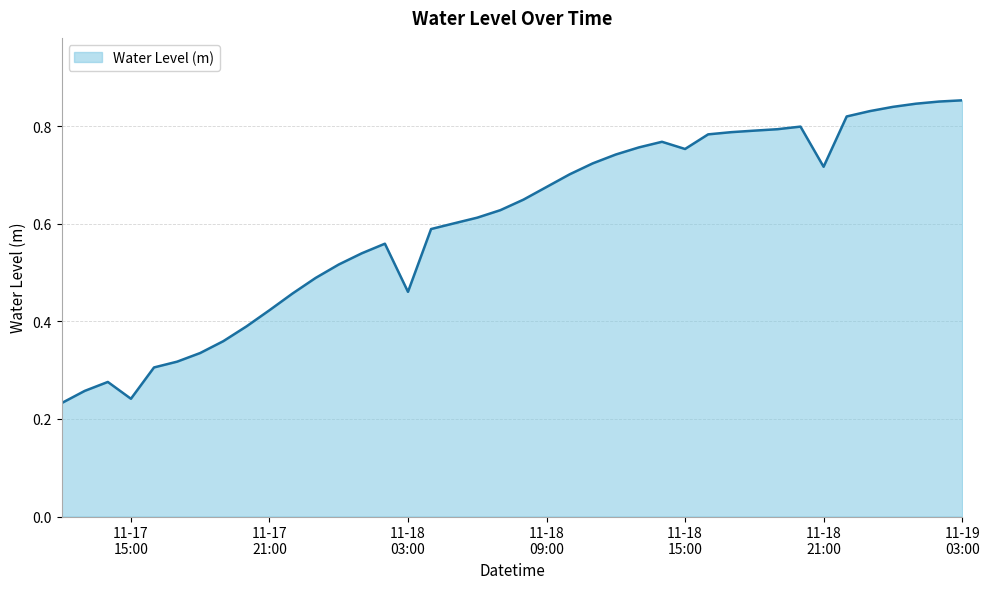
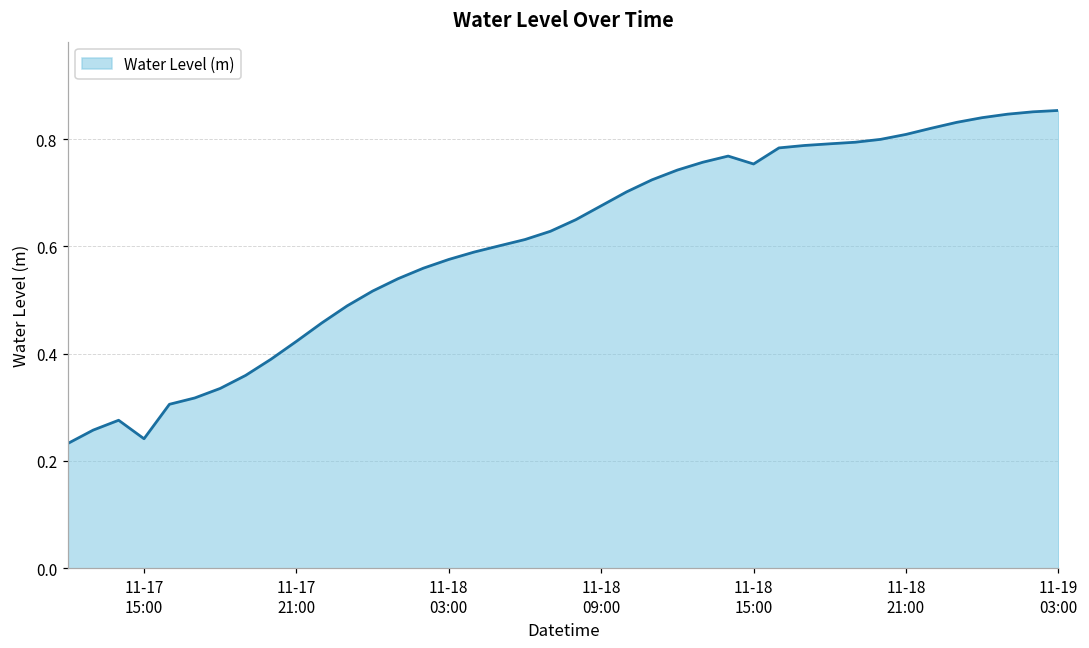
11-18 03:00: 0.46 -> 0.58
11-18 21:00: 0.72 -> 0.81
